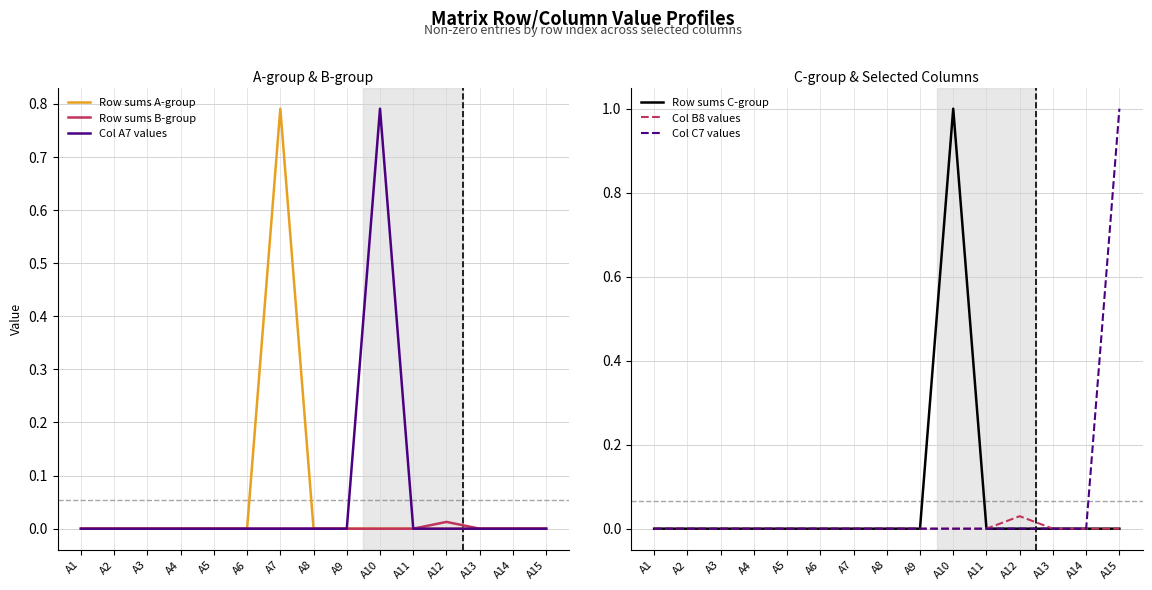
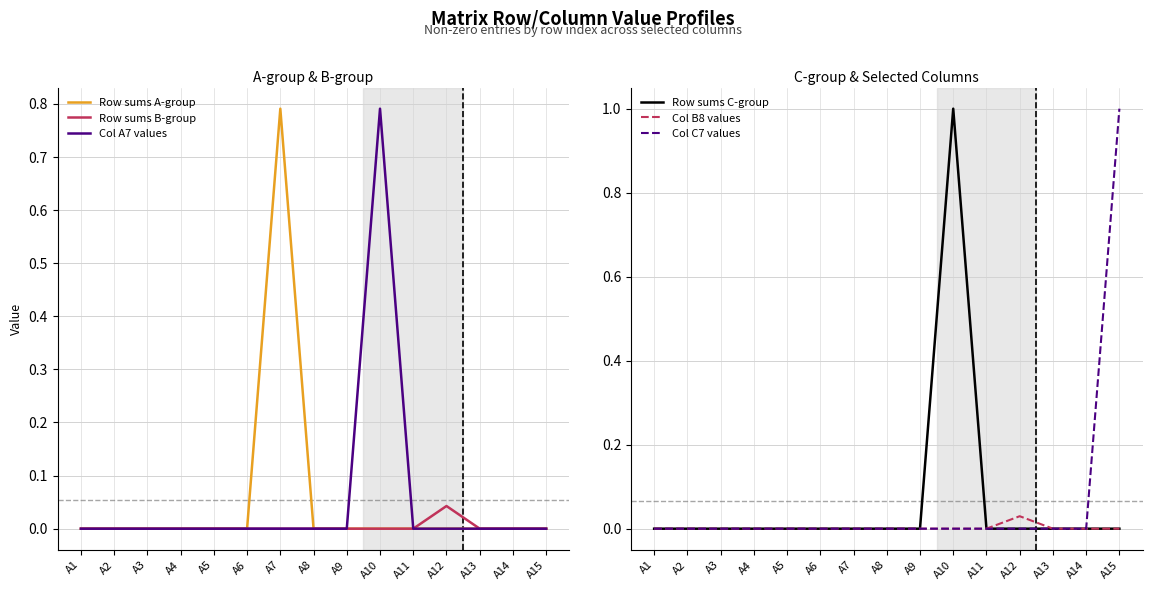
A-group & B-group, Row sums B-group, A12: 0.01 -> 0.04
